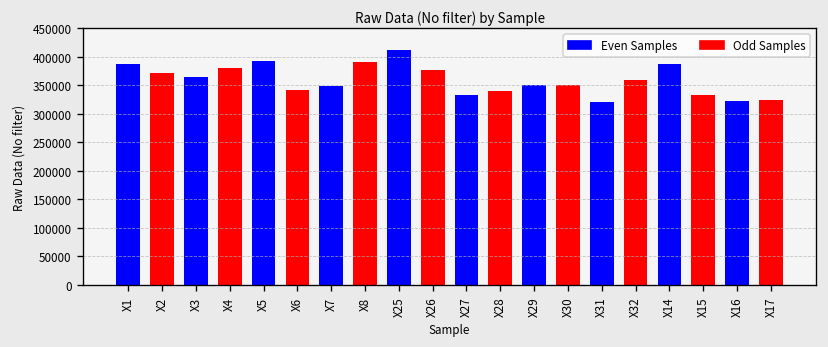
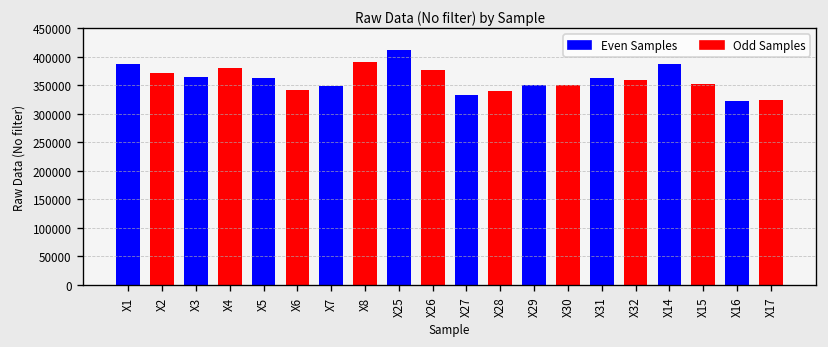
X5: 390000 -> 360000
X31: 320000 -> 360000
X15: 330000 -> 350000
